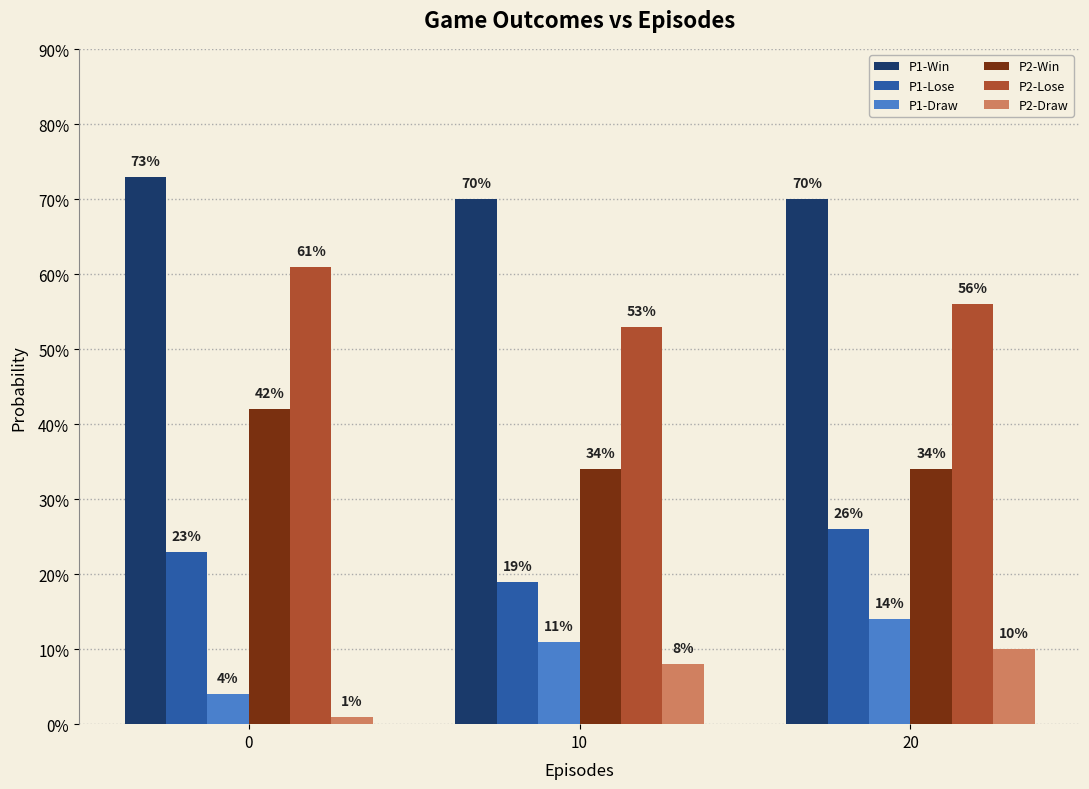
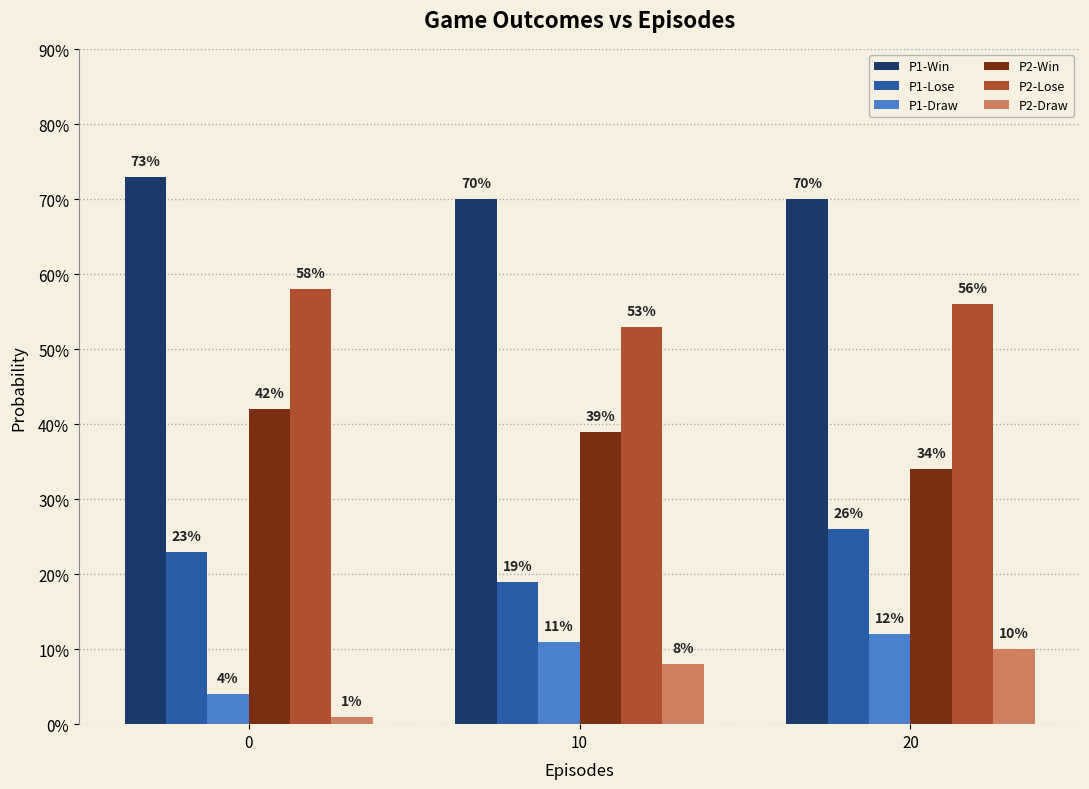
P2-Lose, 0: 61% -> 58%
P2-Win, 10: 34% -> 39%
P1-Draw, 20: 14% -> 12%
